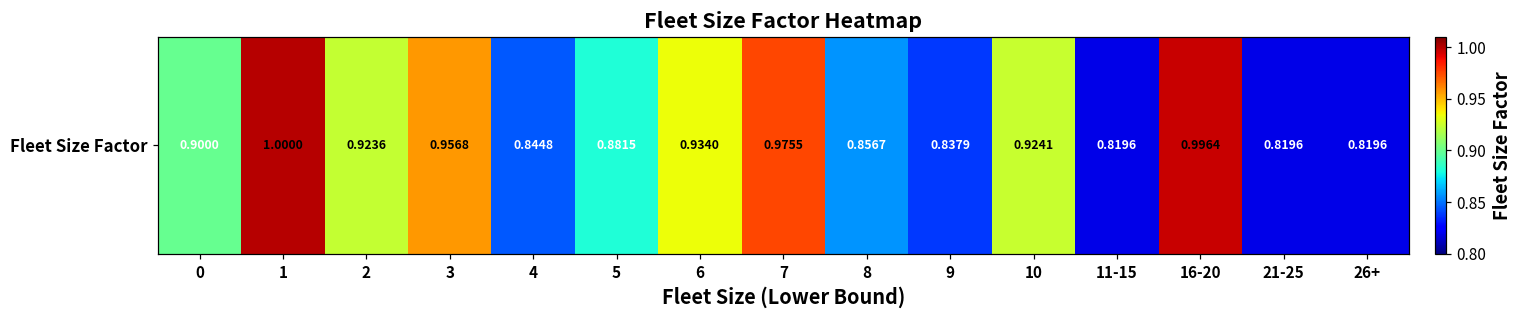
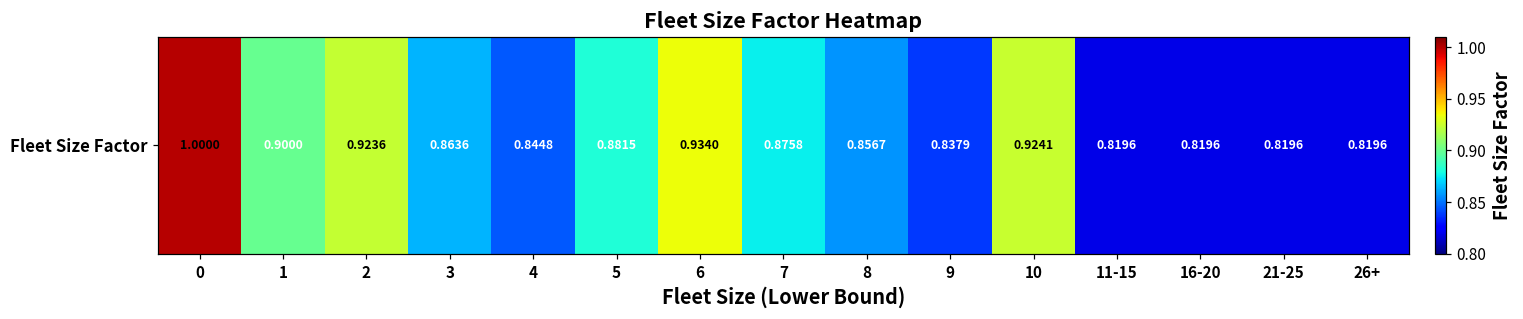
Fleet Size Factor, 0: 0.9000 -> 1.0000
Fleet Size Factor, 1: 1.0000 -> 0.9000
Fleet Size Factor, 3: 0.9568 -> 0.8636
Fleet Size Factor, 7: 0.9755 -> 0.8758
Fleet Size Factor, 16-20: 0.9964 -> 0.8196
